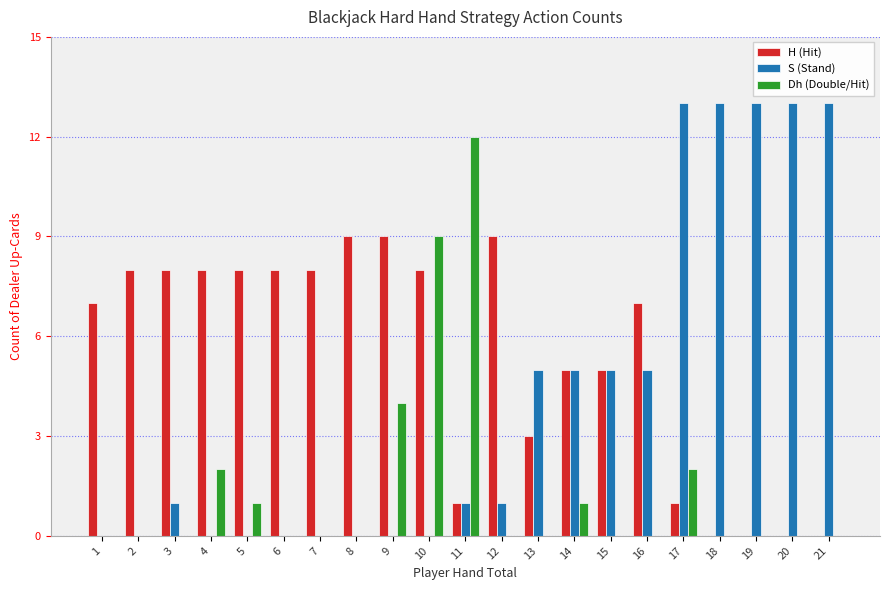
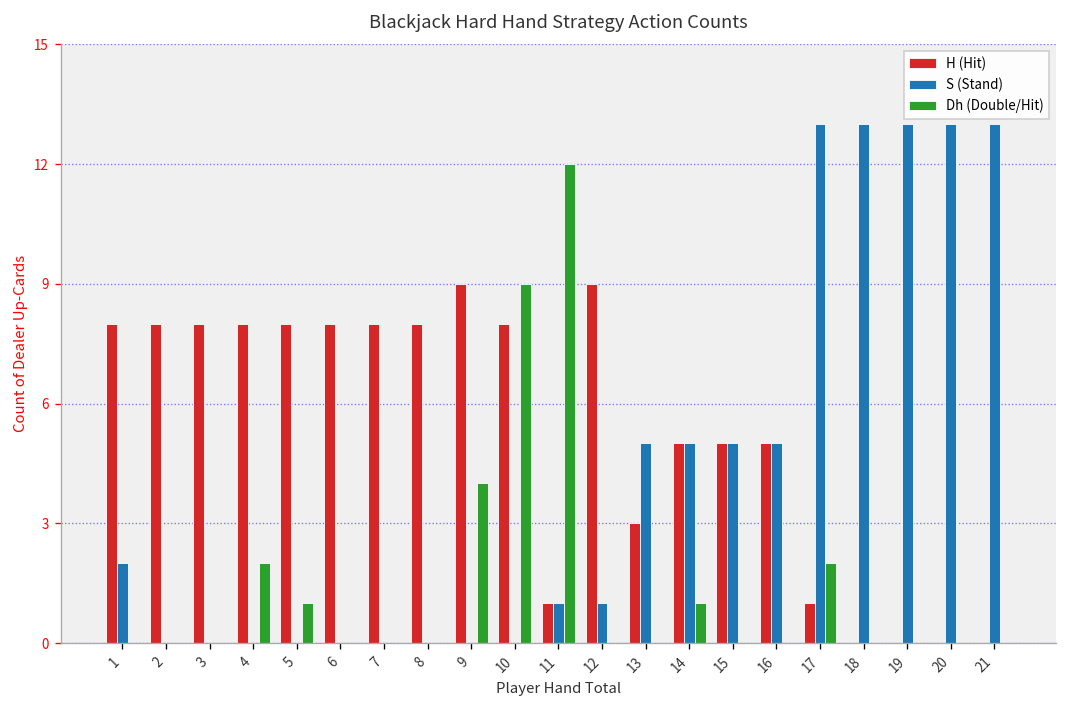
H (Hit), 1: 7 -> 8
S (Stand), 1: 0 -> 2
S (Stand), 3: 1 -> 0
H (Hit), 8: 9 -> 8
H (Hit), 16: 7 -> 5
